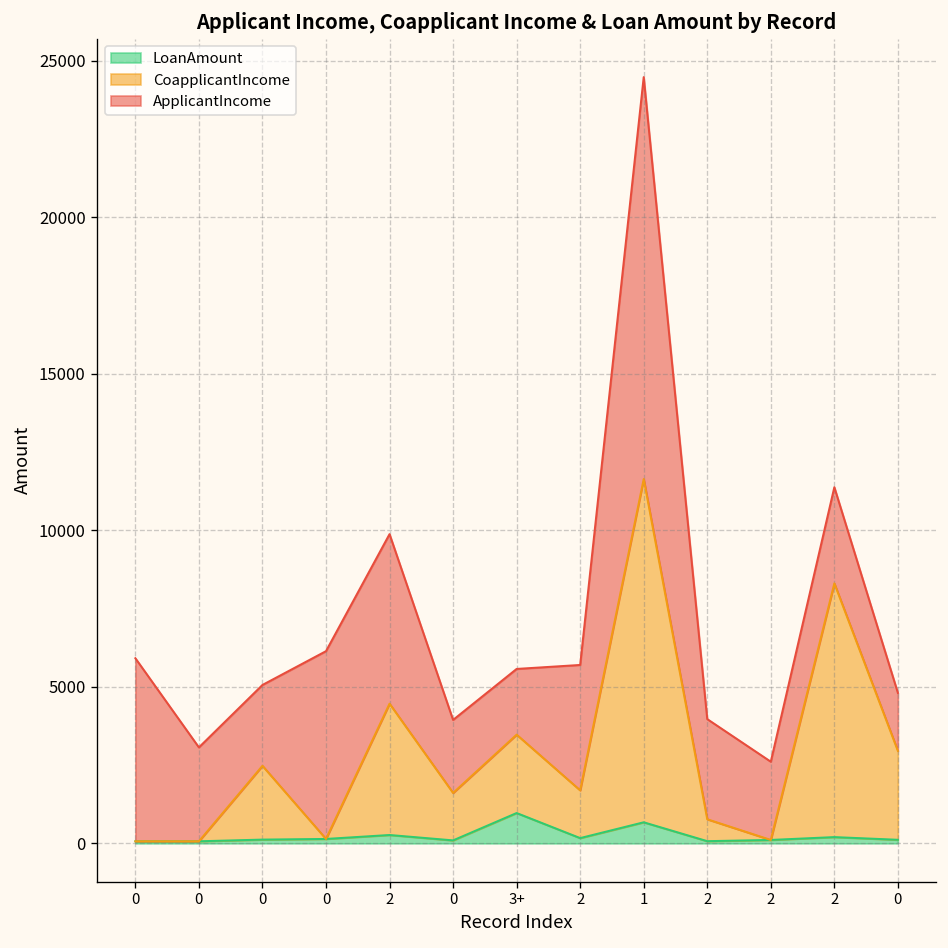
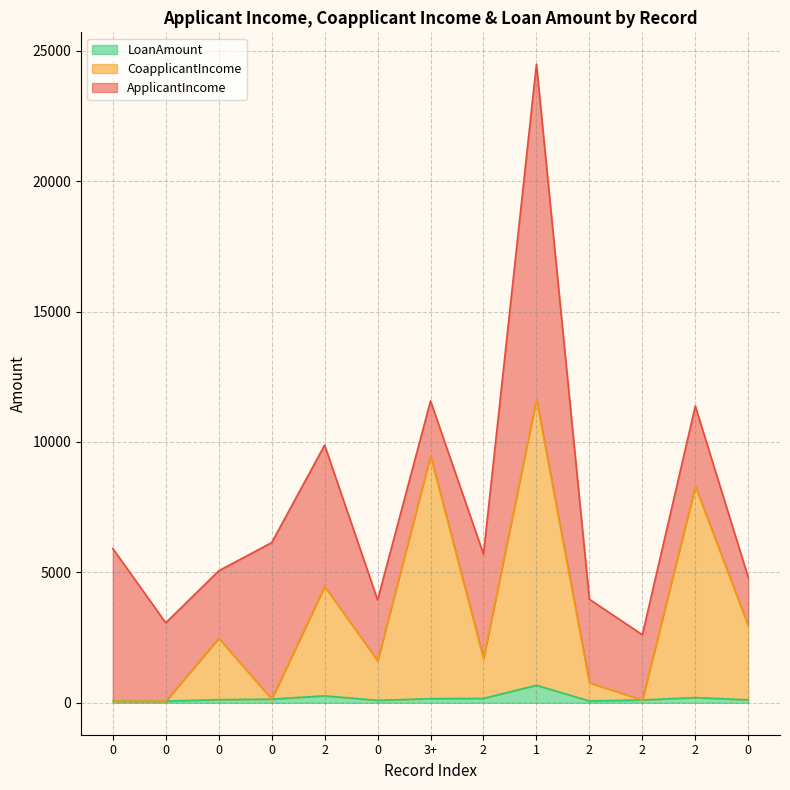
LoanAmount, 3+: 1000 -> 200
CoapplicantIncome, 3+: 2500 -> 9300
